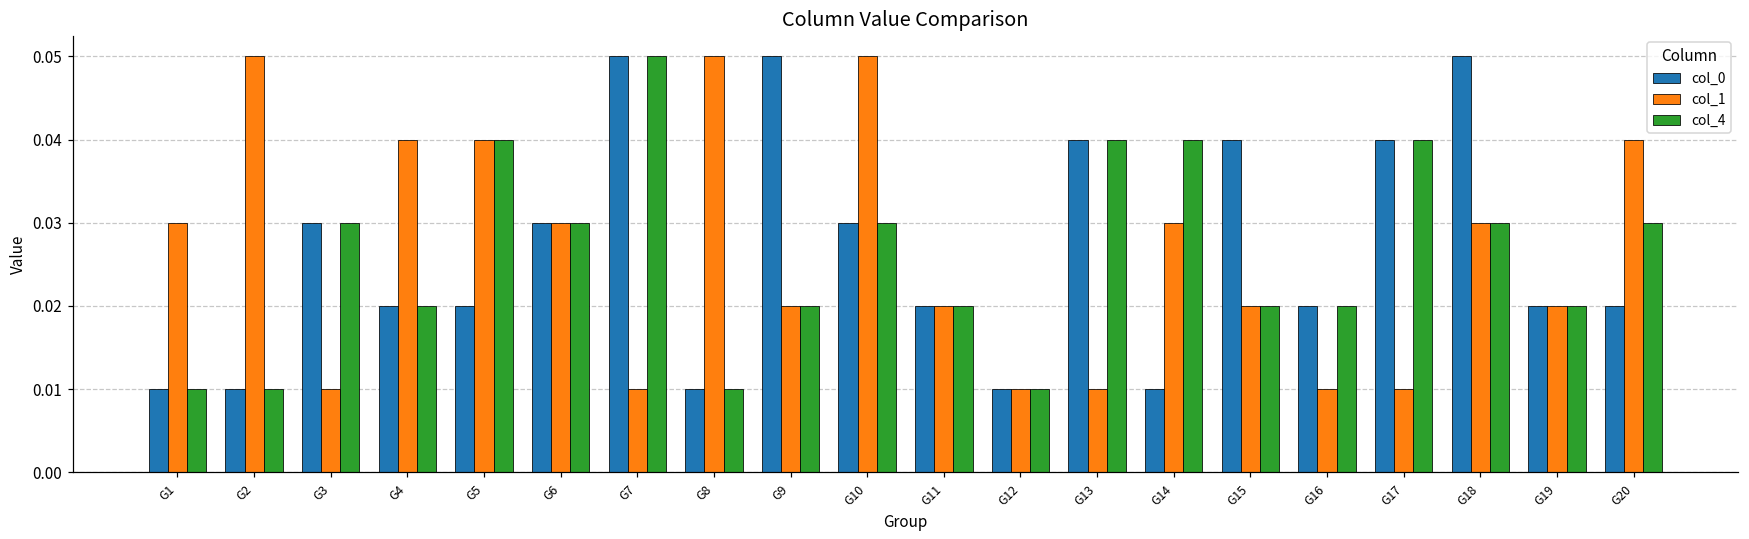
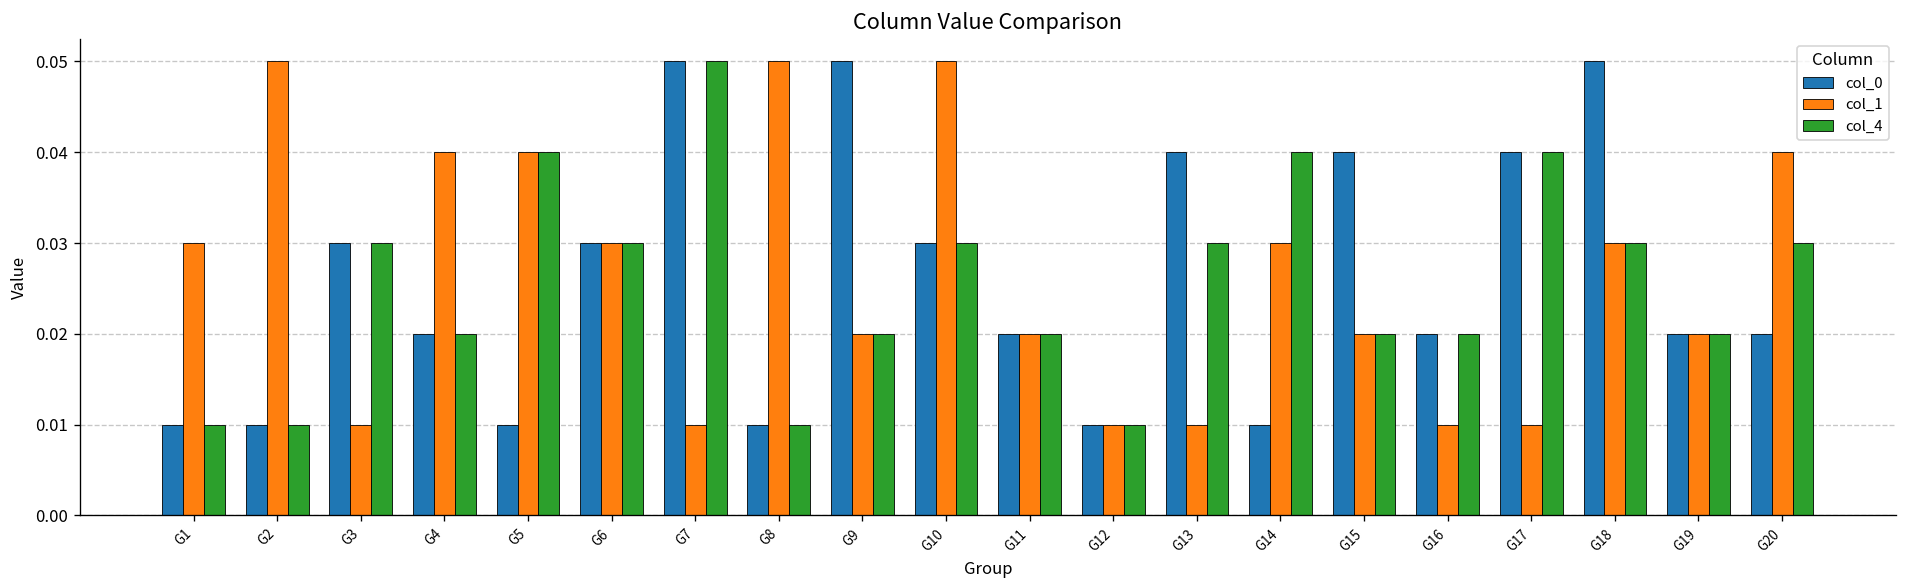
col_0, G5: 0.02 -> 0.01
col_4, G13: 0.04 -> 0.03
